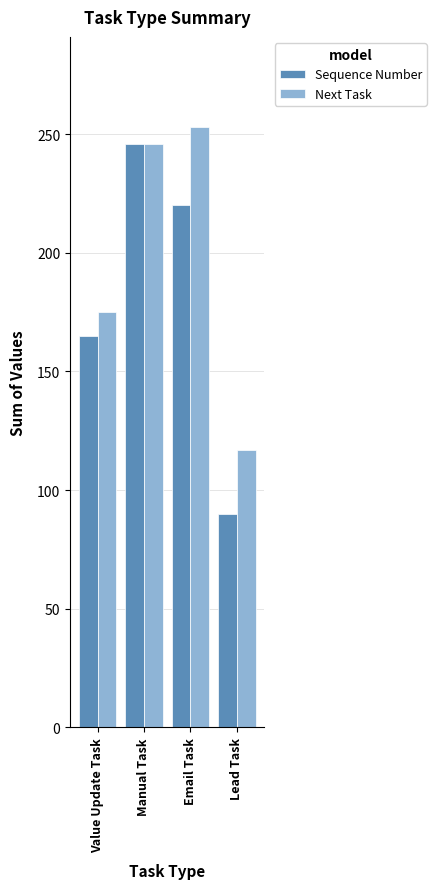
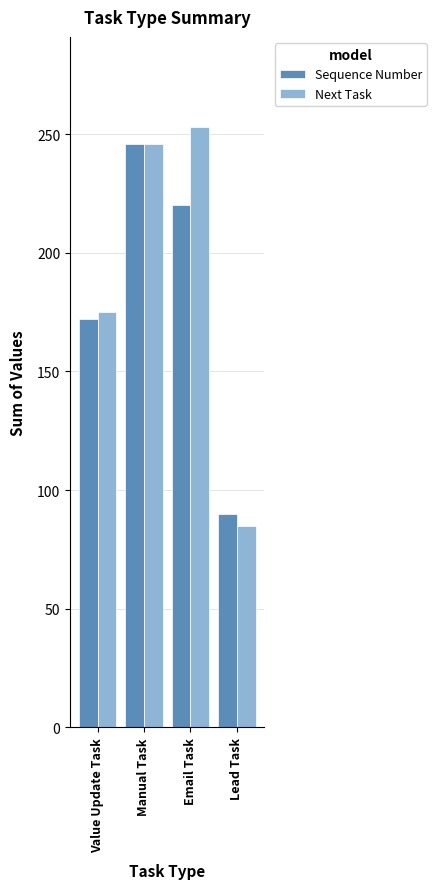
Sequence Number, Value Update Task: 165 -> 172
Next Task, Lead Task: 117 -> 85
